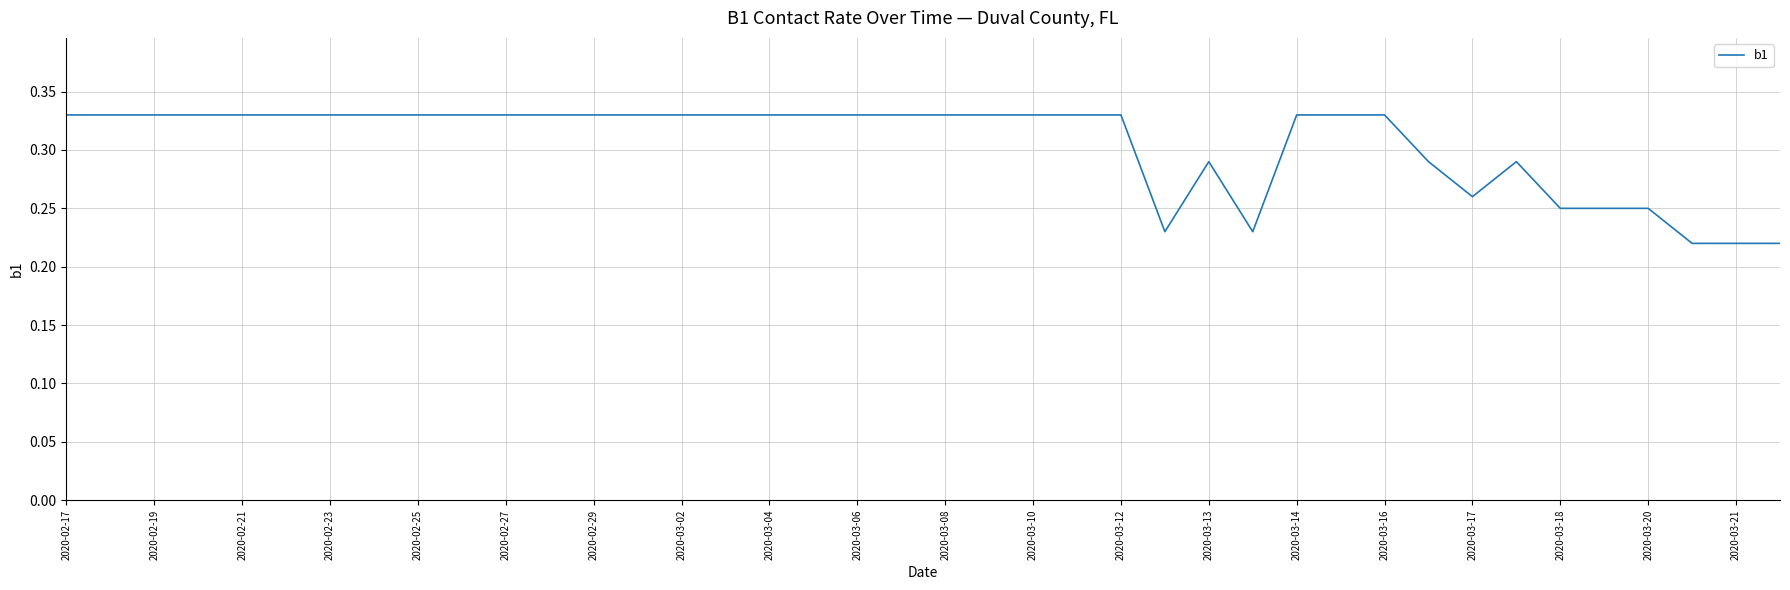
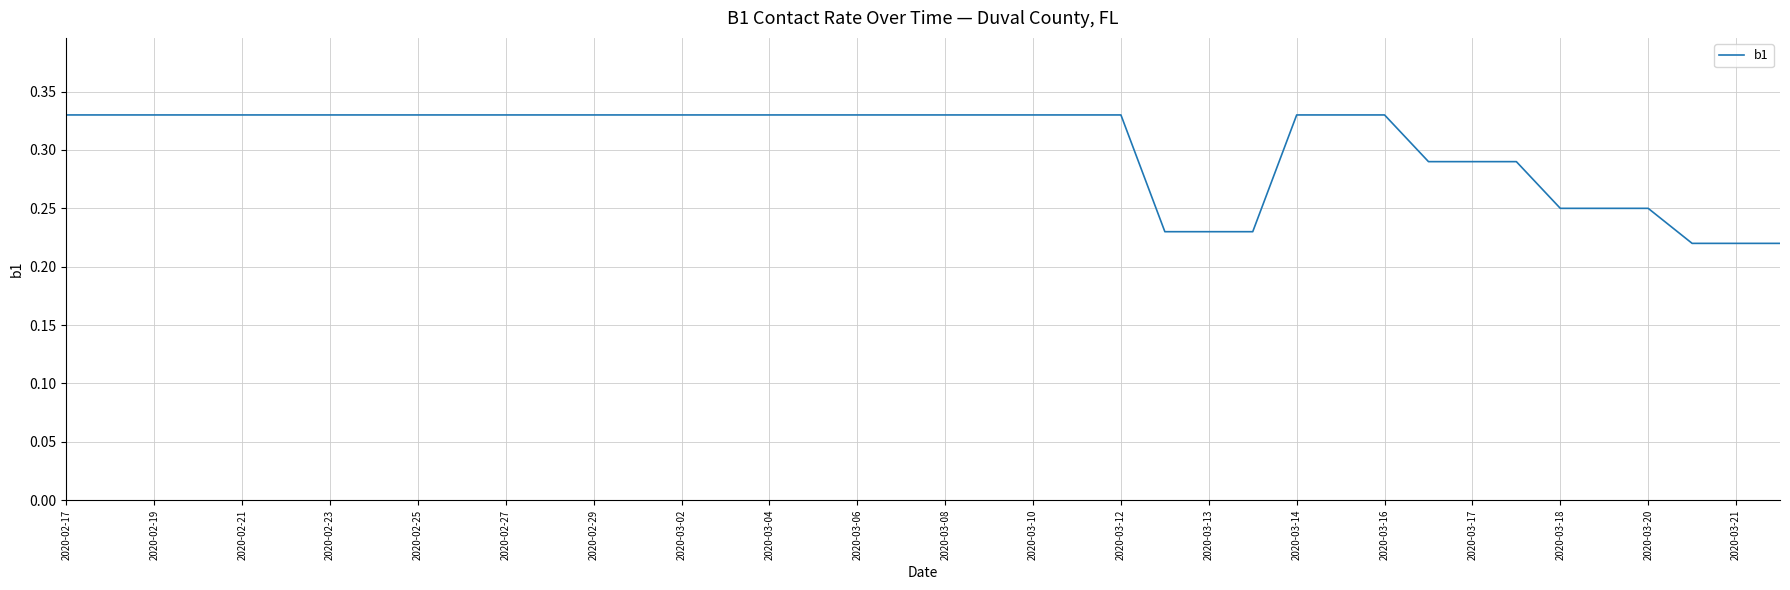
2020-03-13: 0.29 -> 0.23
2020-03-17: 0.26 -> 0.29
